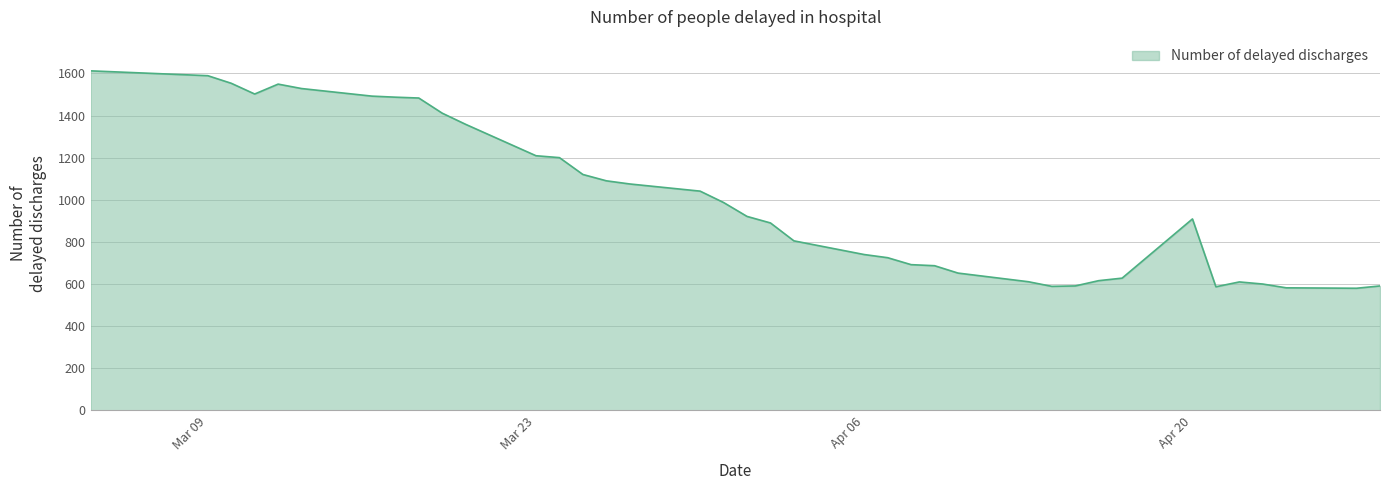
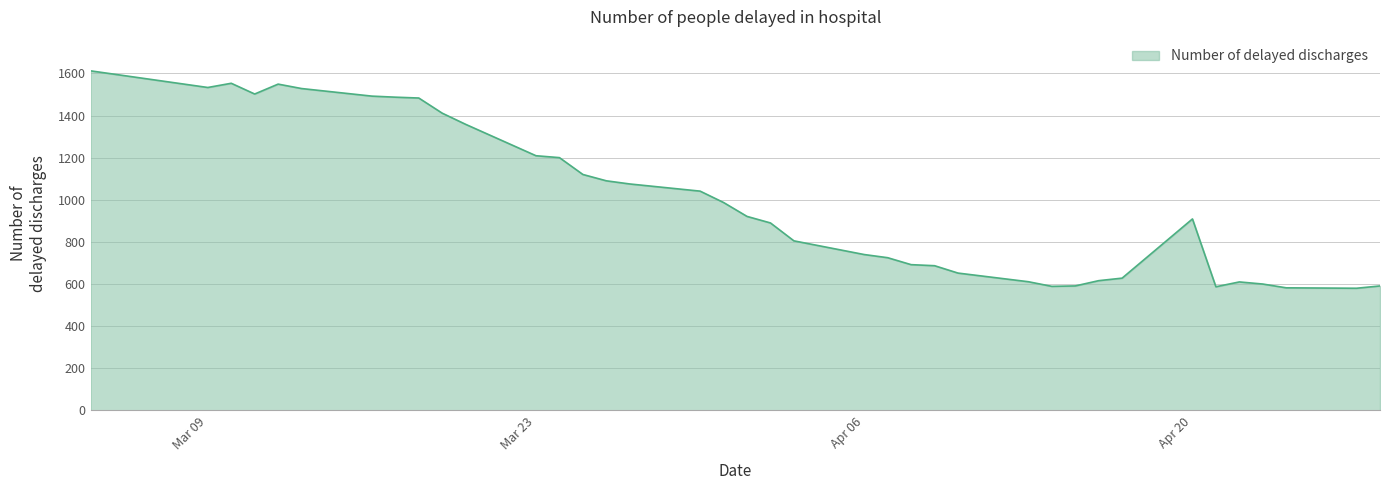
Mar 09: 1590 -> 1530
